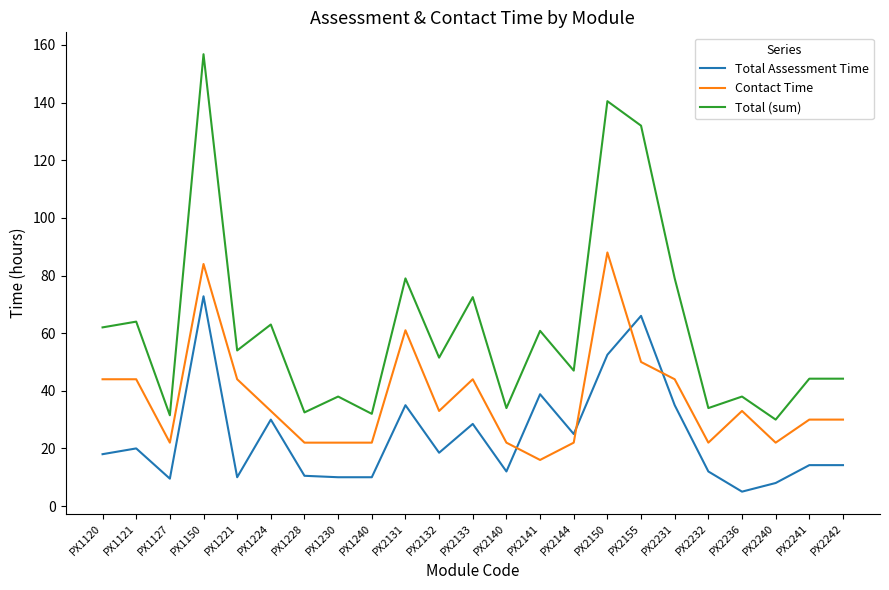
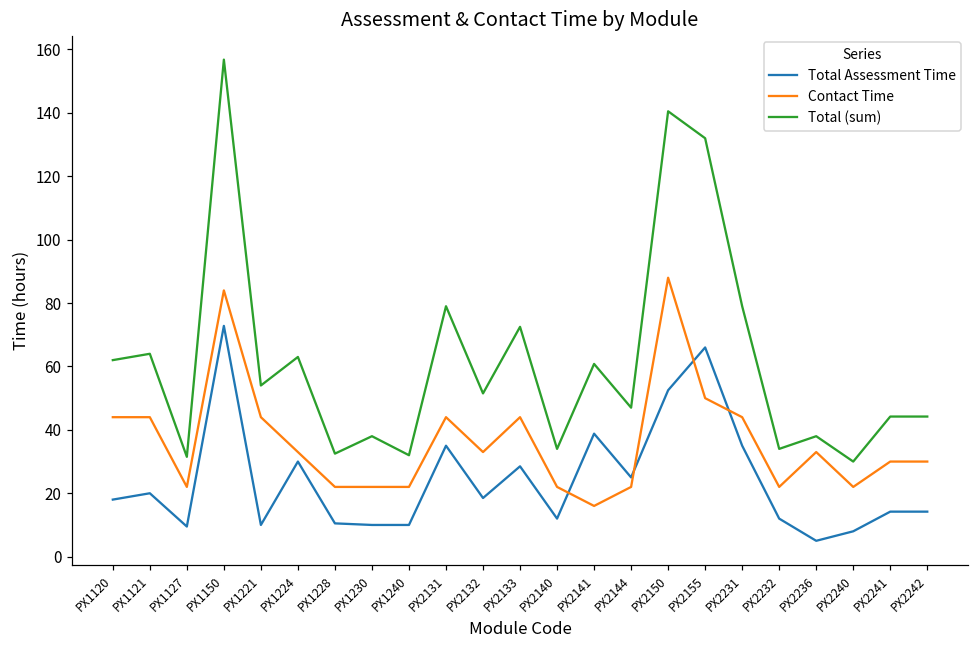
Contact Time, PX2131: 61 -> 44
